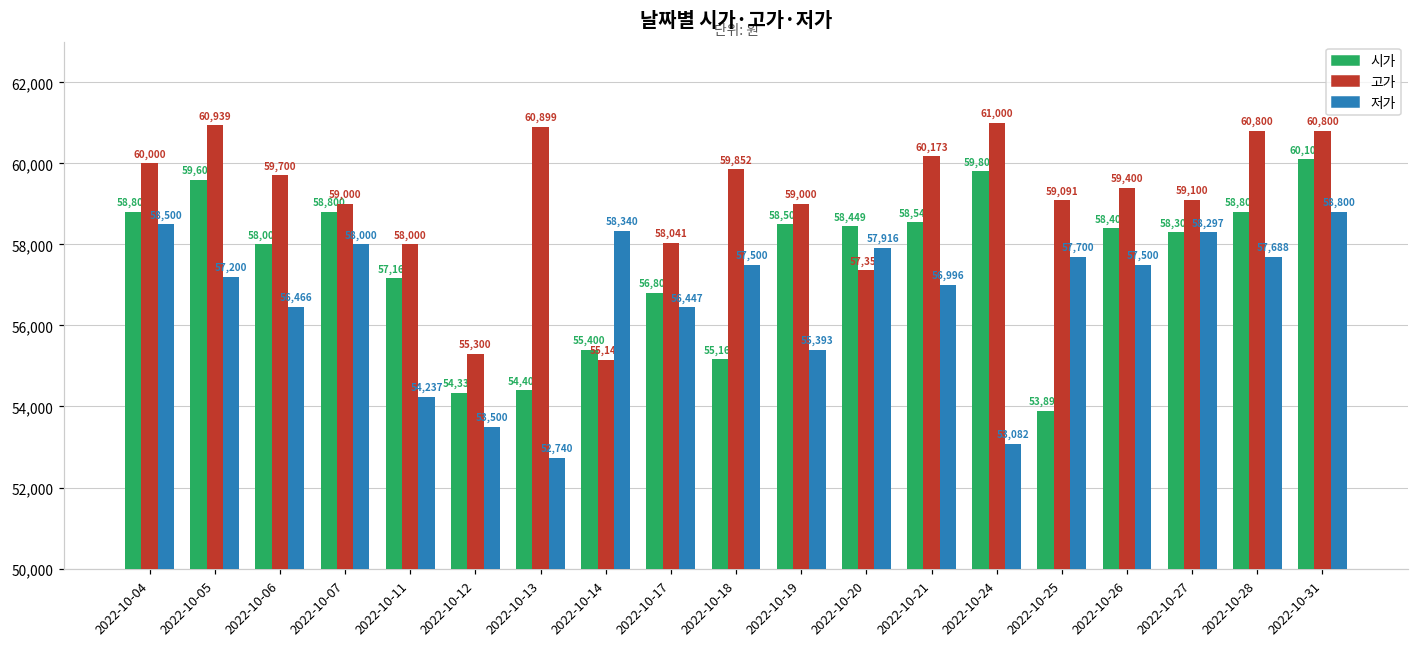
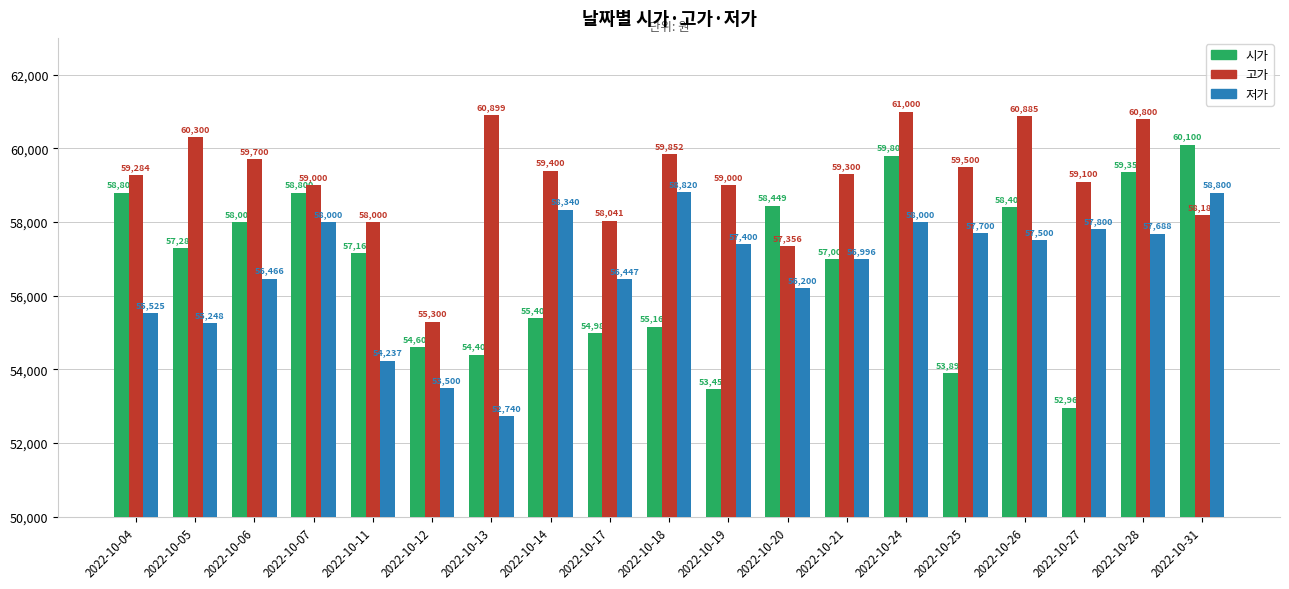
고가, 2022-10-04: 60,000 -> 59,284
저가, 2022-10-04: 58,500 -> 55,525
시가, 2022-10-05: 59,600 -> 57,289
고가, 2022-10-05: 60,939 -> 60,300
저가, 2022-10-05: 57,200 -> 55,248
시가, 2022-10-12: 54,334 -> 54,600
고가, 2022-10-14: 55,146 -> 59,400
시가, 2022-10-17: 56,800 -> 54,989
저가, 2022-10-18: 57,500 -> 58,820
시가, 2022-10-19: 58,500 -> 53,458
저가, 2022-10-19: 55,393 -> 57,400
저가, 2022-10-20: 57,916 -> 56,200
시가, 2022-10-21: 58,545 -> 57,000
고가, 2022-10-21: 60,173 -> 59,300
저가, 2022-10-24: 53,082 -> 58,000
고가, 2022-10-25: 59,091 -> 59,500
고가, 2022-10-26: 59,400 -> 60,885
시가, 2022-10-27: 58,300 -> 52,961
저가, 2022-10-27: 58,297 -> 57,800
시가, 2022-10-28: 58,800 -> 59,356
고가, 2022-10-31: 60,800 -> 58,183
